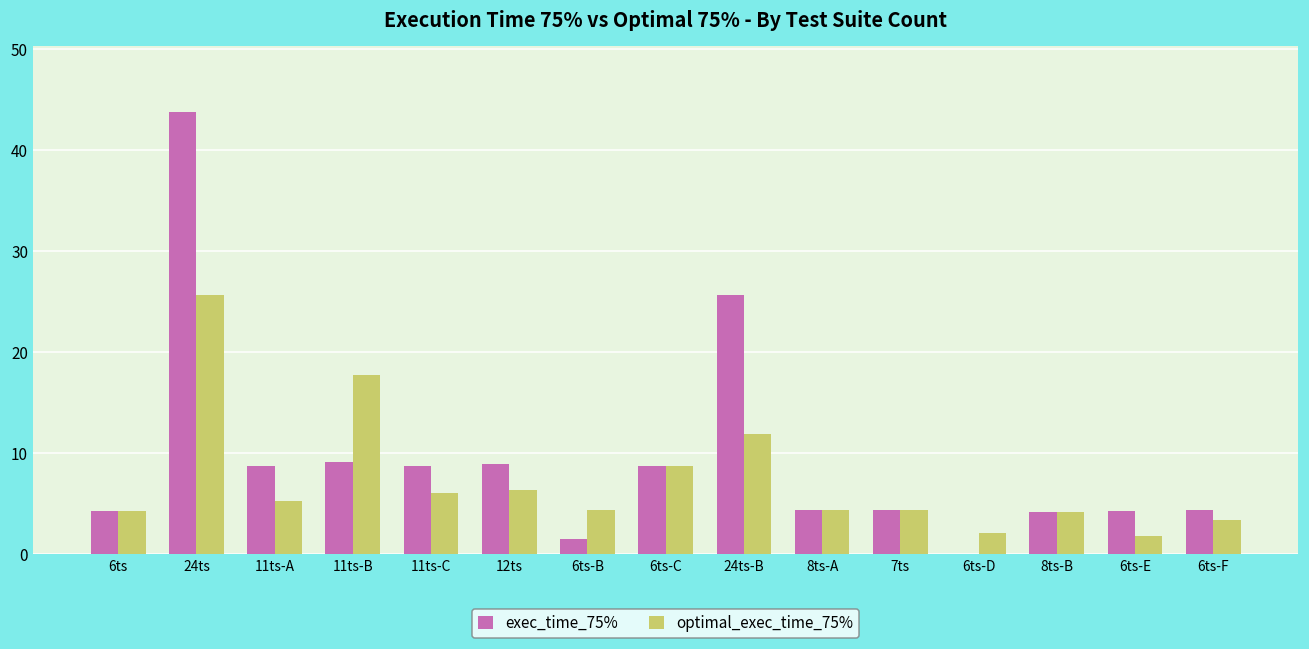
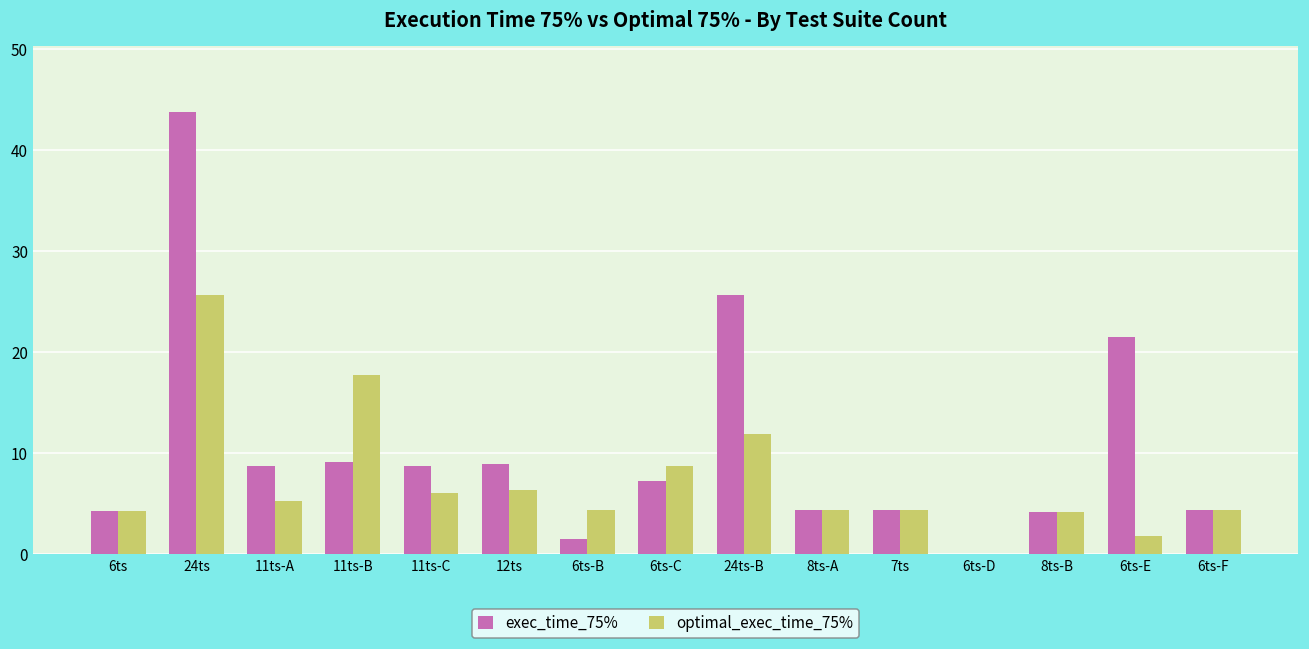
exec_time_75%, 6ts-C: 9 -> 7
optimal_exec_time_75%, 6ts-D: 2 -> 0
exec_time_75%, 6ts-E: 4 -> 21
optimal_exec_time_75%, 6ts-F: 3 -> 4
